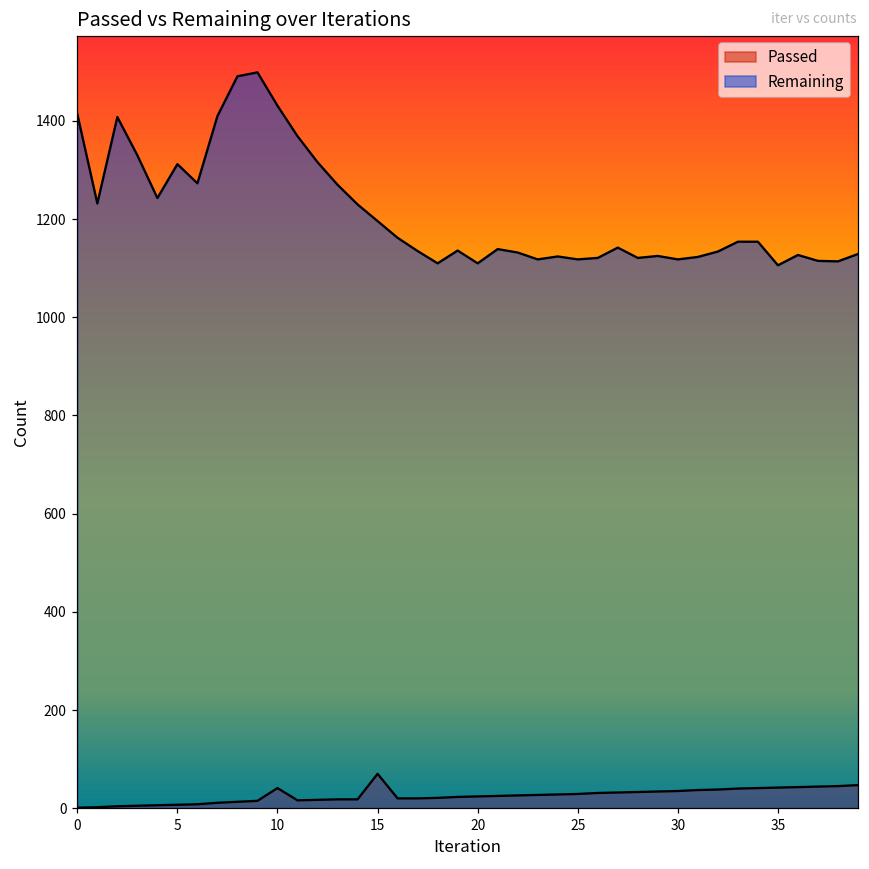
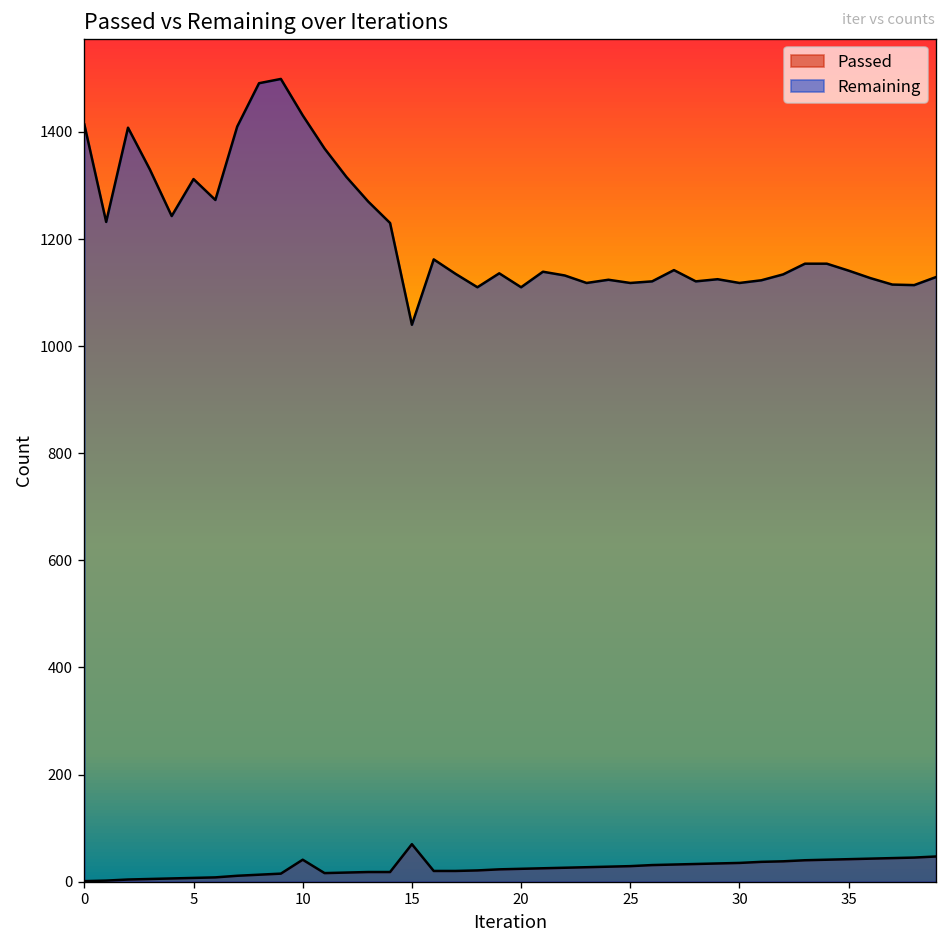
Remaining, 15: 1200 -> 1040
Remaining, 35: 1110 -> 1140
